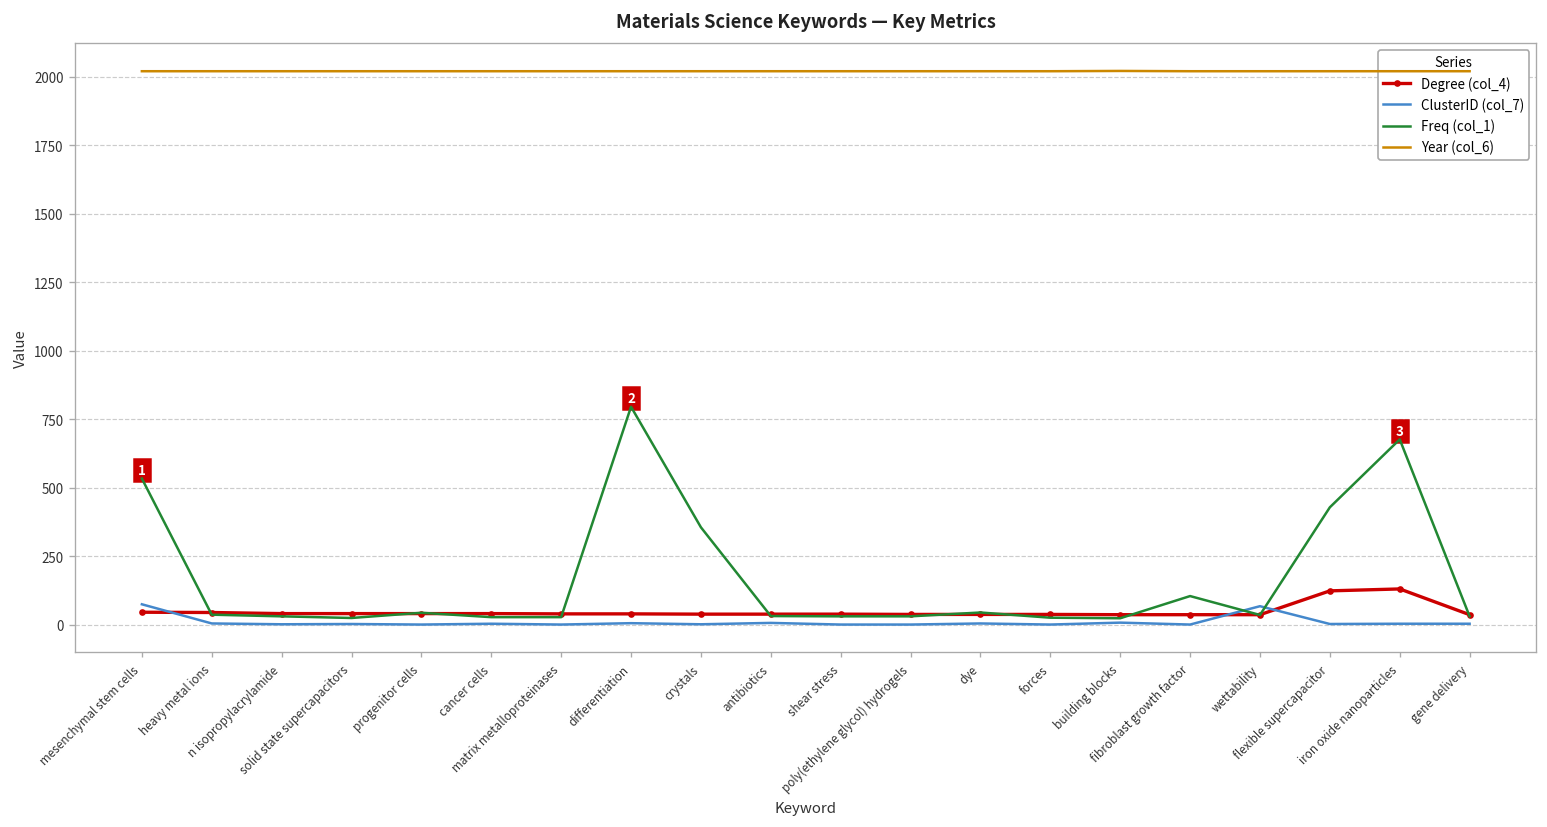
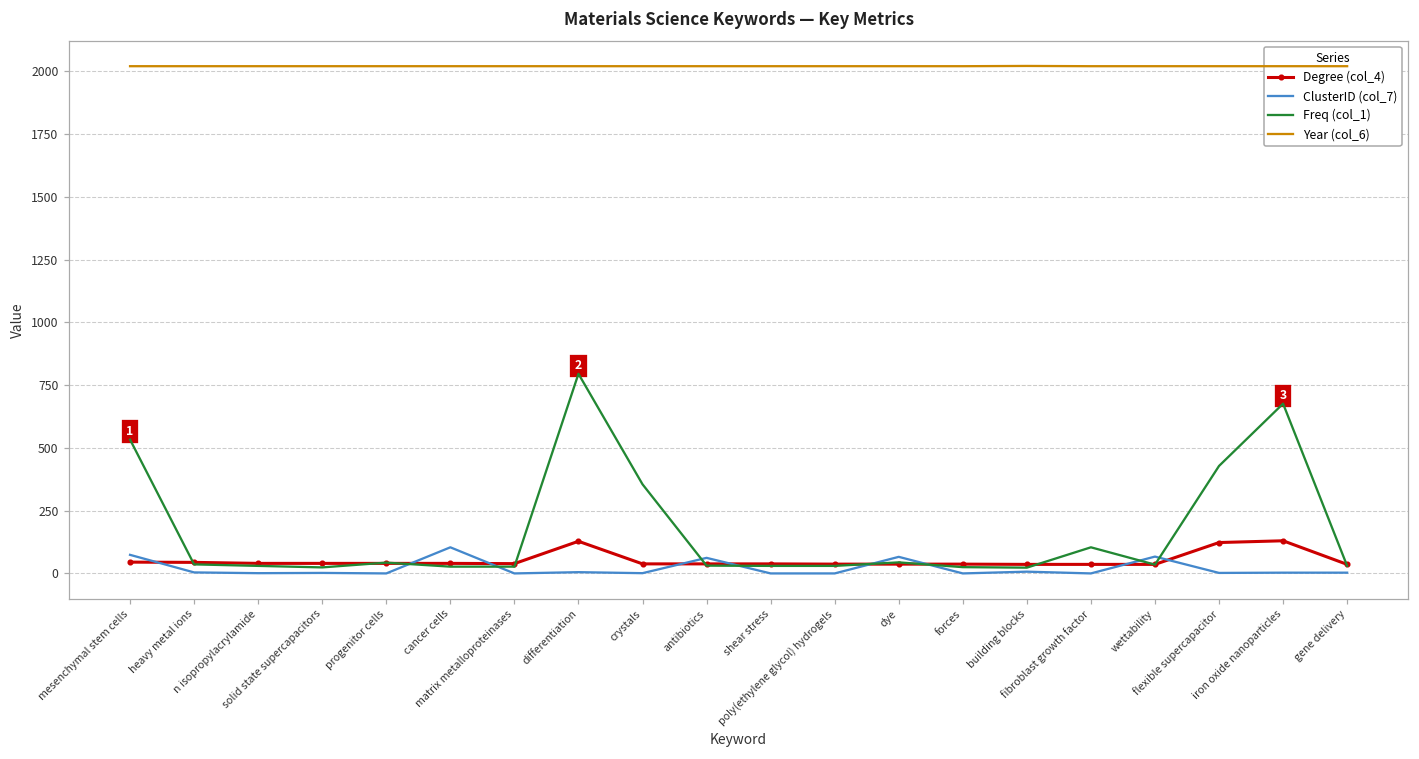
ClusterID (col_7), cancer cells: 0 -> 100
Degree (col_4), differentiation: 40 -> 130
ClusterID (col_7), antibiotics: 10 -> 60
ClusterID (col_7), dye: 0 -> 70
